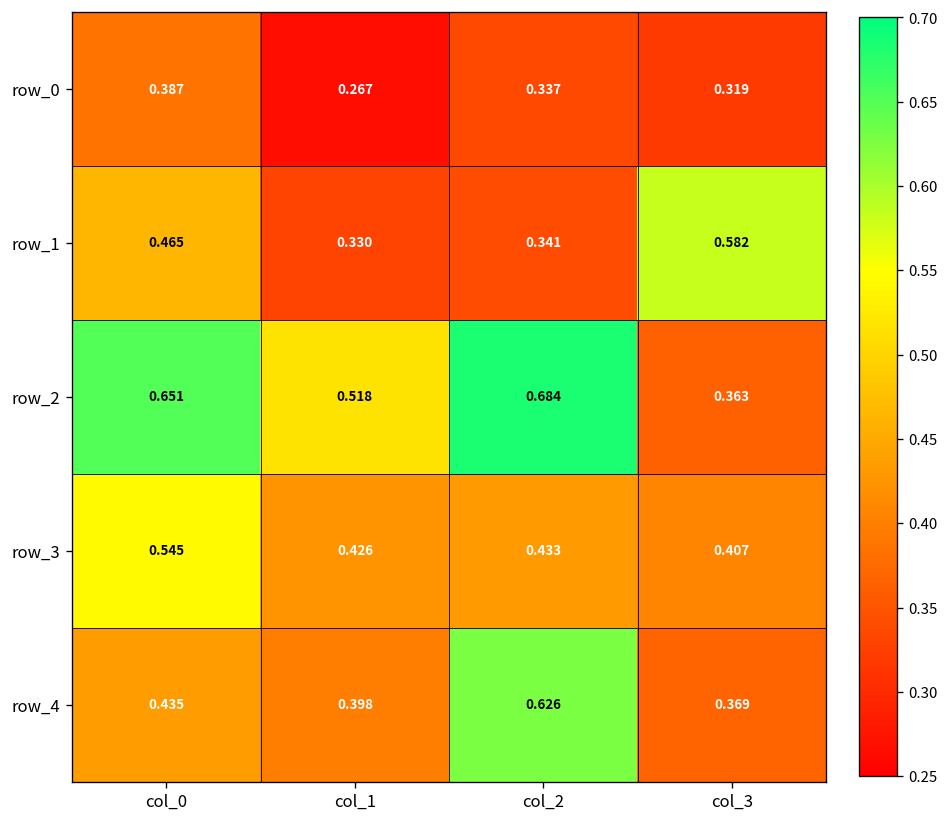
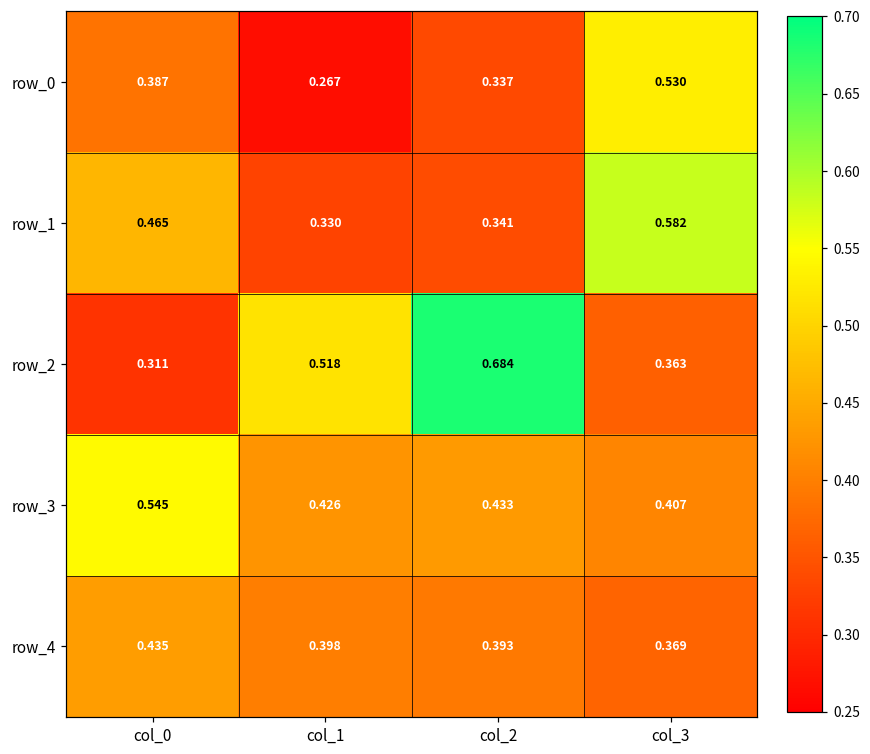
row_0, col_3: 0.319 -> 0.530
row_2, col_0: 0.651 -> 0.311
row_4, col_2: 0.626 -> 0.393
